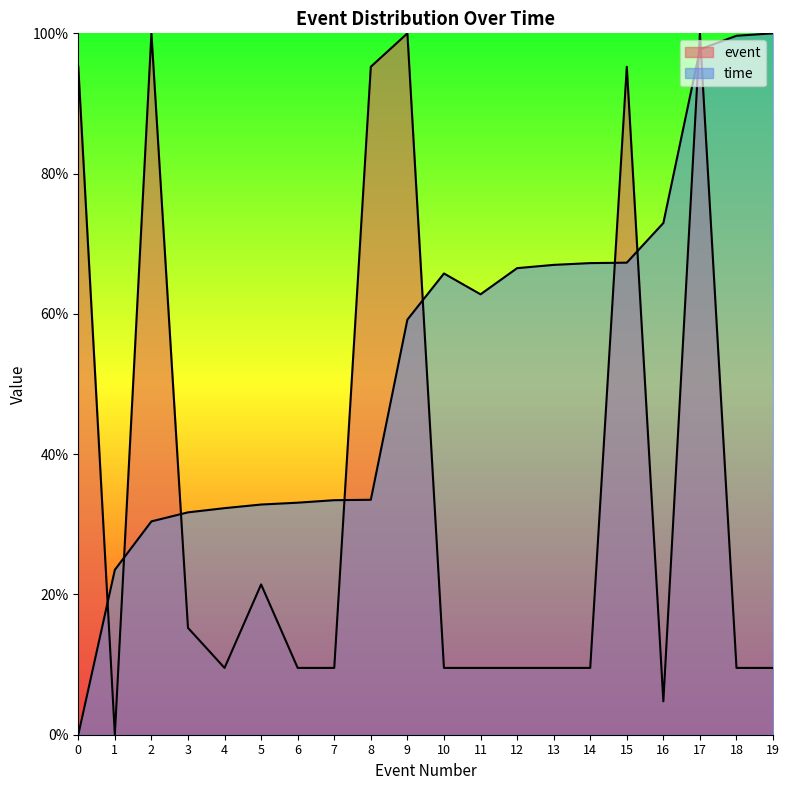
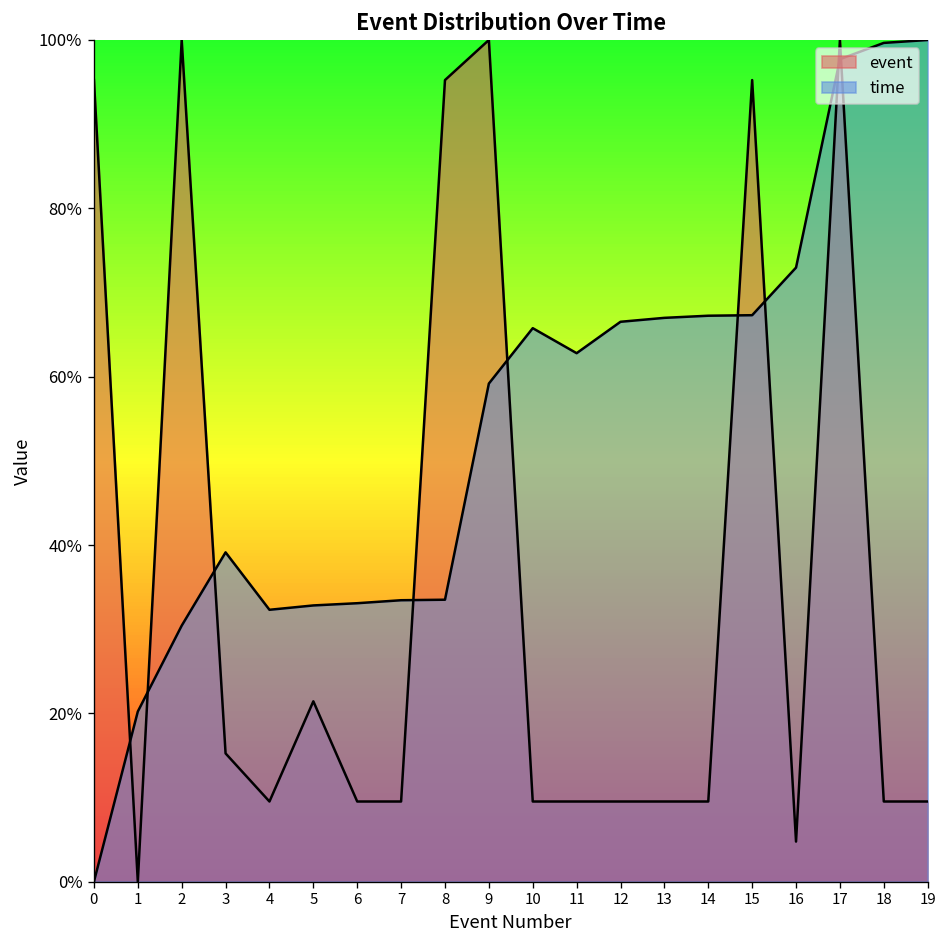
time, 1: 24% -> 20%
time, 3: 32% -> 39%
